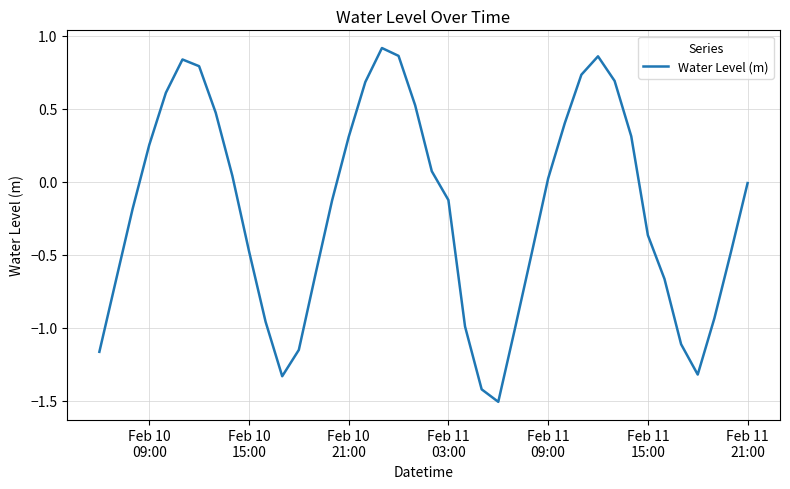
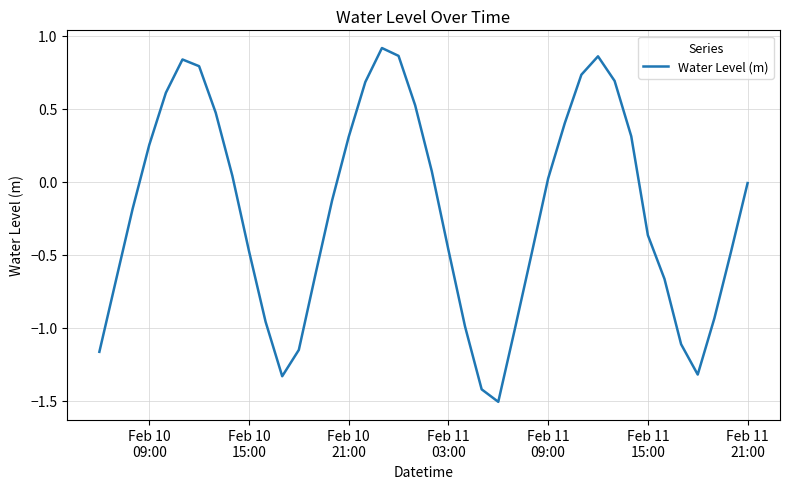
Feb 11 03:00: -0.12 -> -0.47
